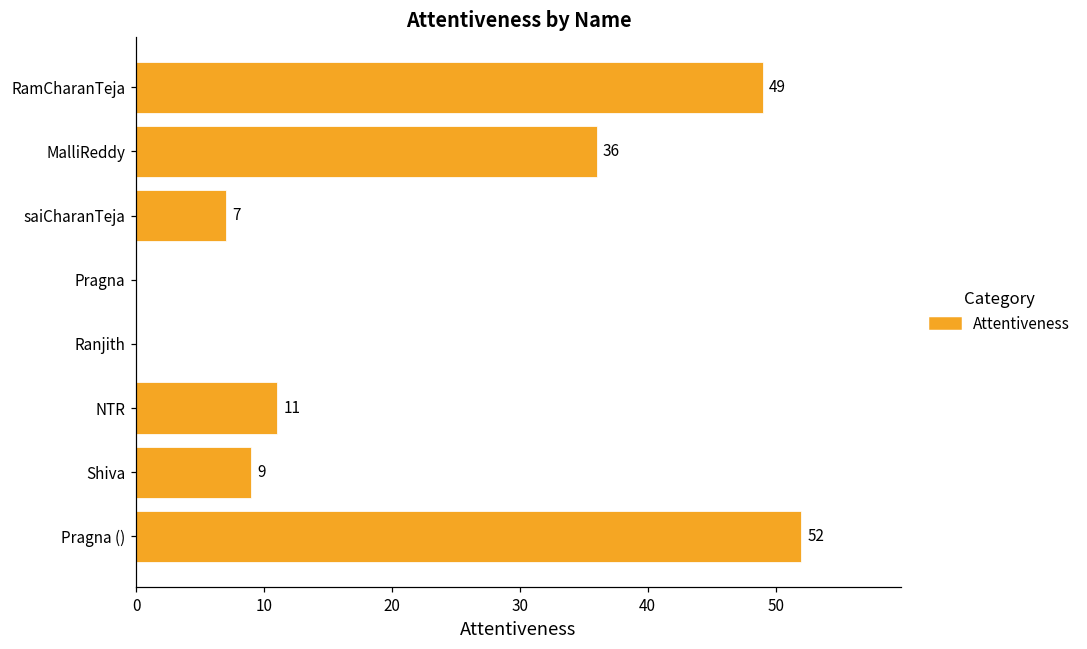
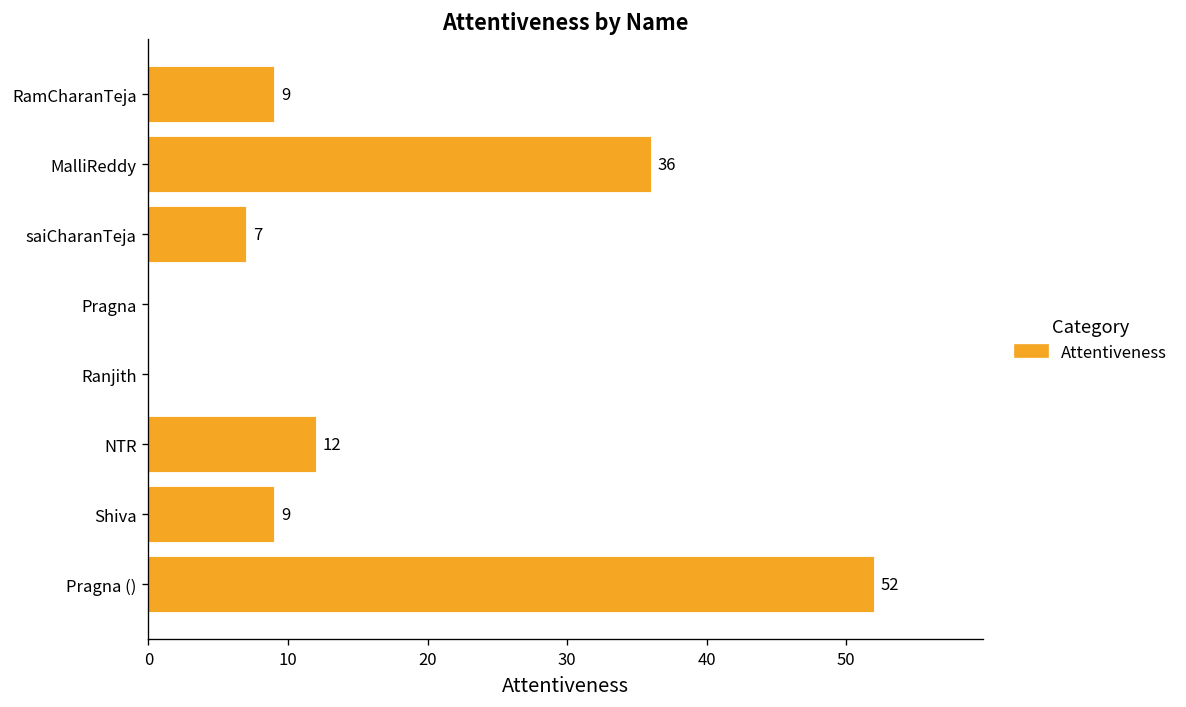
RamCharanTeja: 49 -> 9
NTR: 11 -> 12
